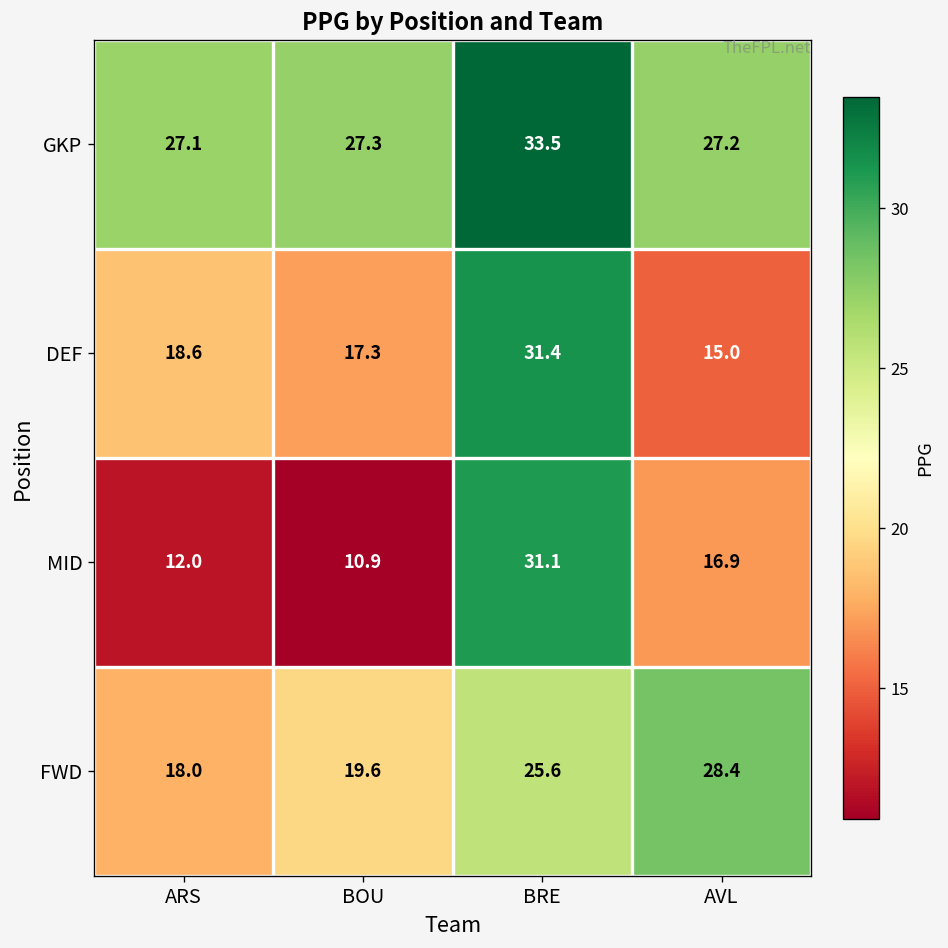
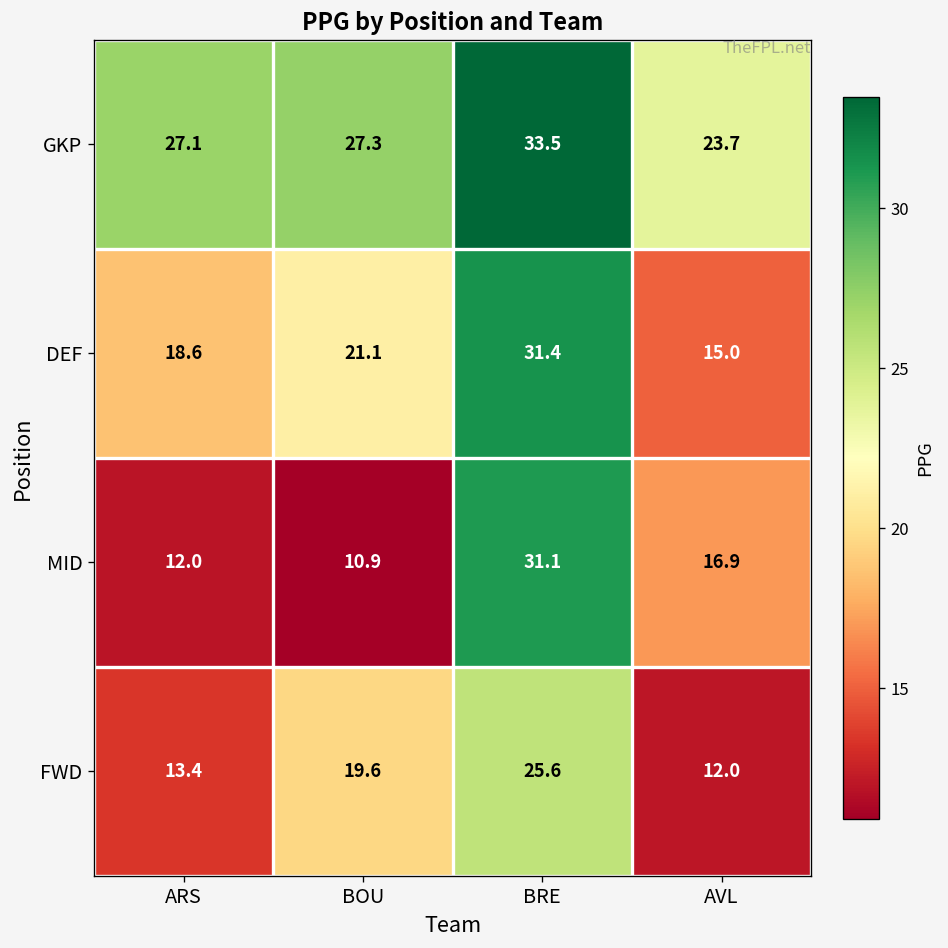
GKP, AVL: 27.2 -> 23.7
DEF, BOU: 17.3 -> 21.1
FWD, ARS: 18.0 -> 13.4
FWD, AVL: 28.4 -> 12.0
